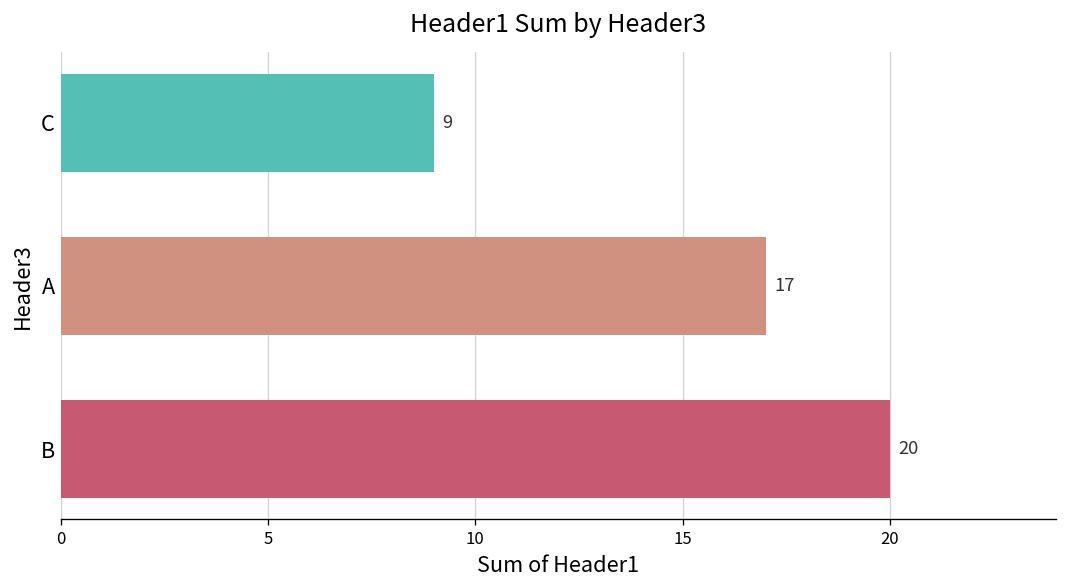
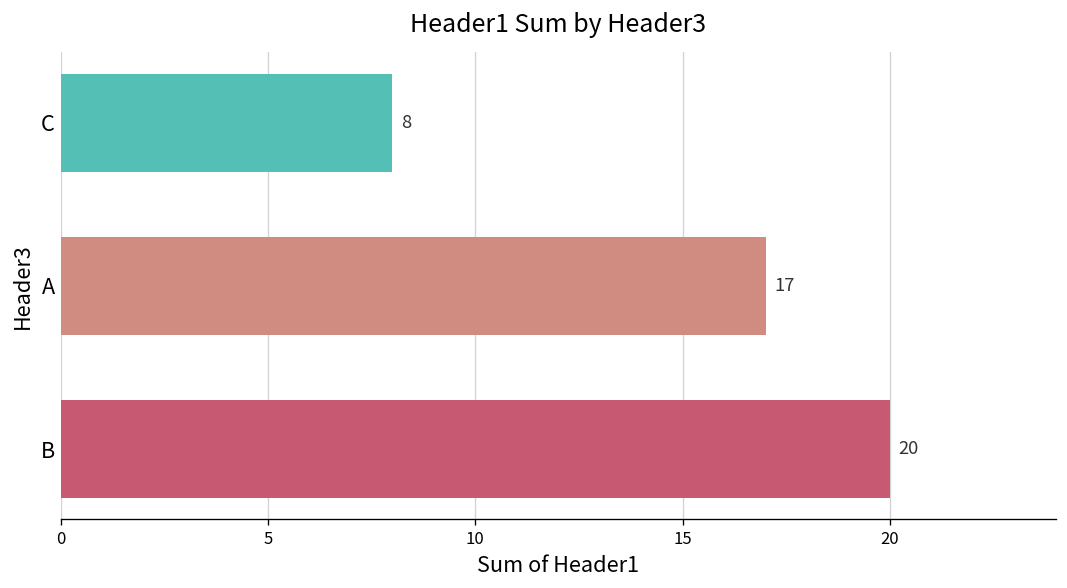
C: 9 -> 8
